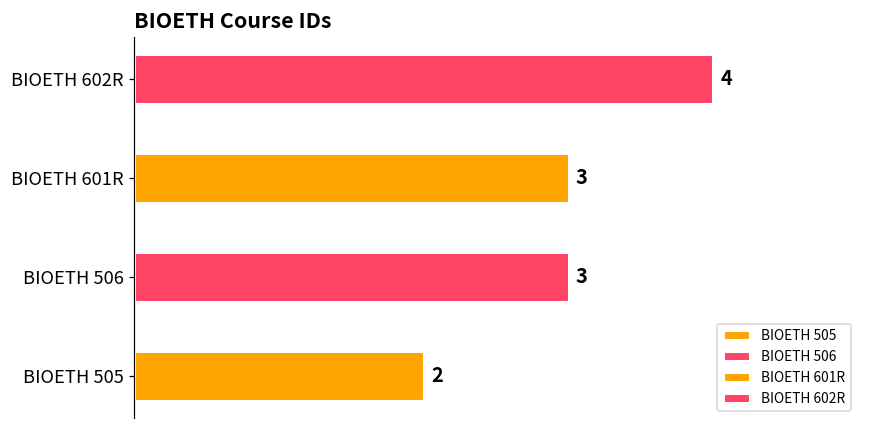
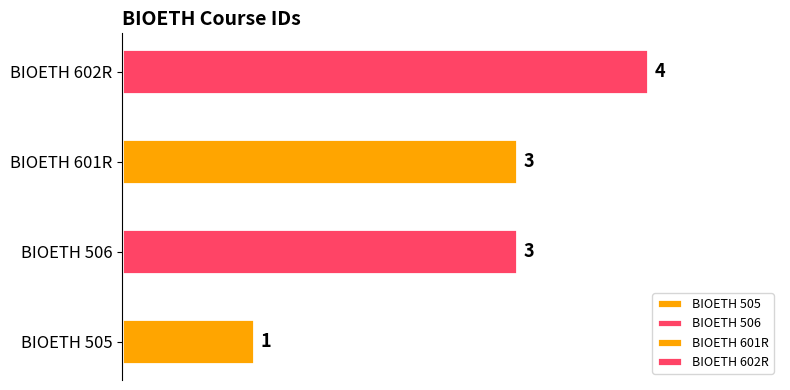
BIOETH 505: 2 -> 1
